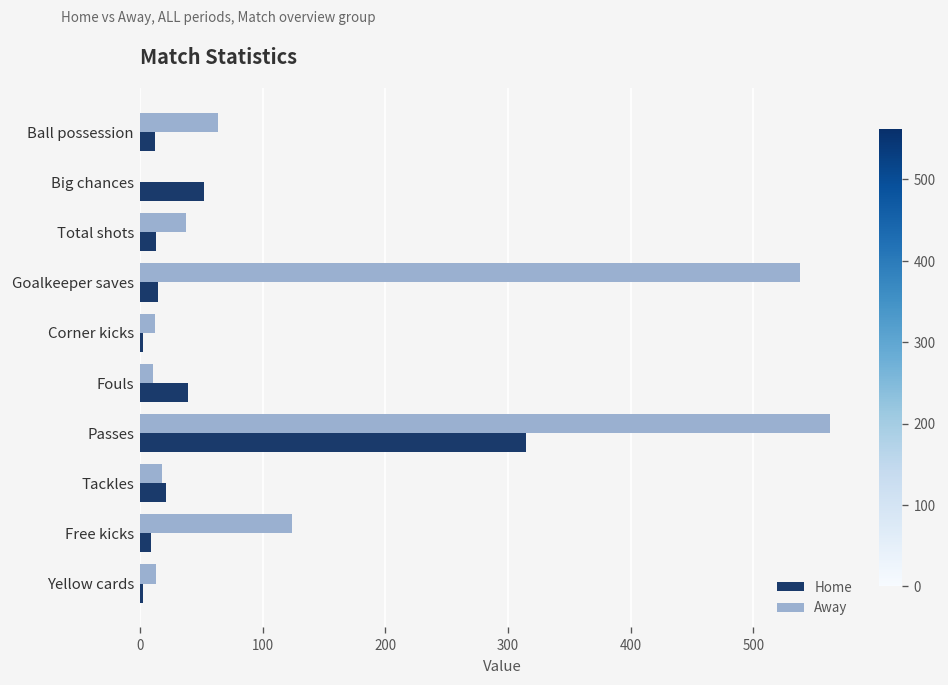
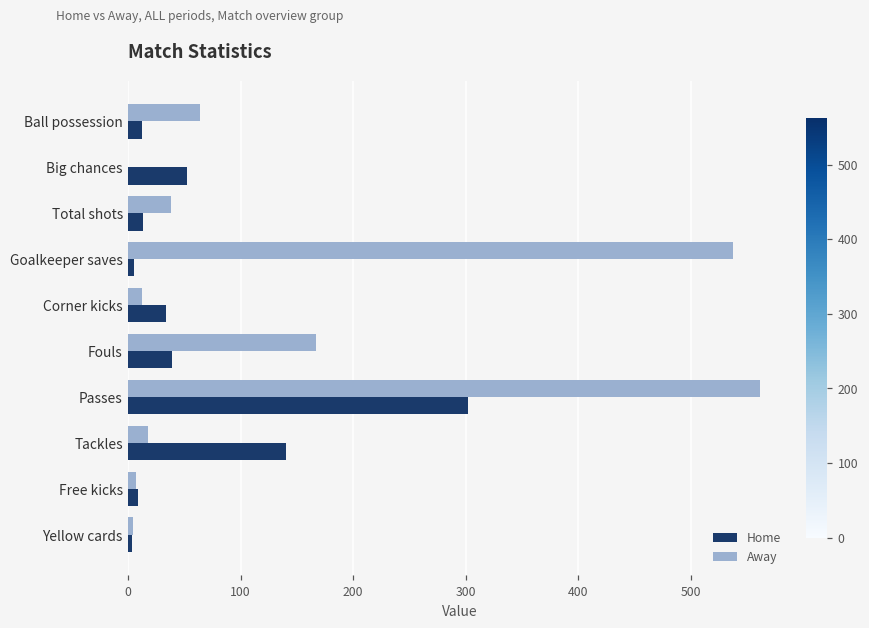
Home, Goalkeeper saves: 15 -> 5
Home, Corner kicks: 3 -> 34
Away, Fouls: 11 -> 167
Home, Passes: 315 -> 302
Home, Tackles: 21 -> 140
Away, Free kicks: 124 -> 7
Away, Yellow cards: 13 -> 4
